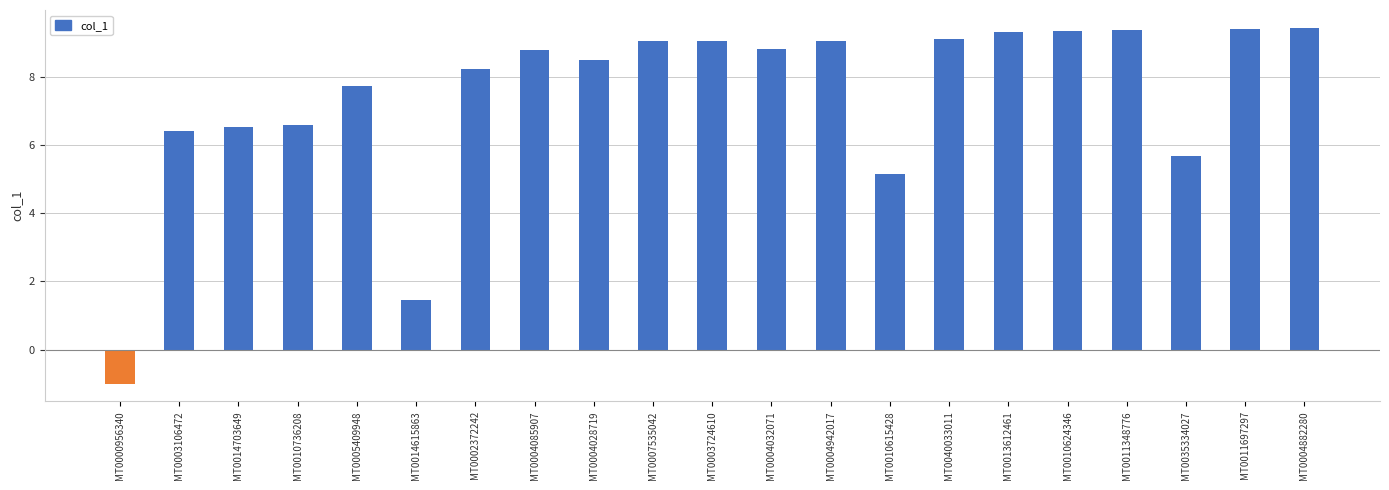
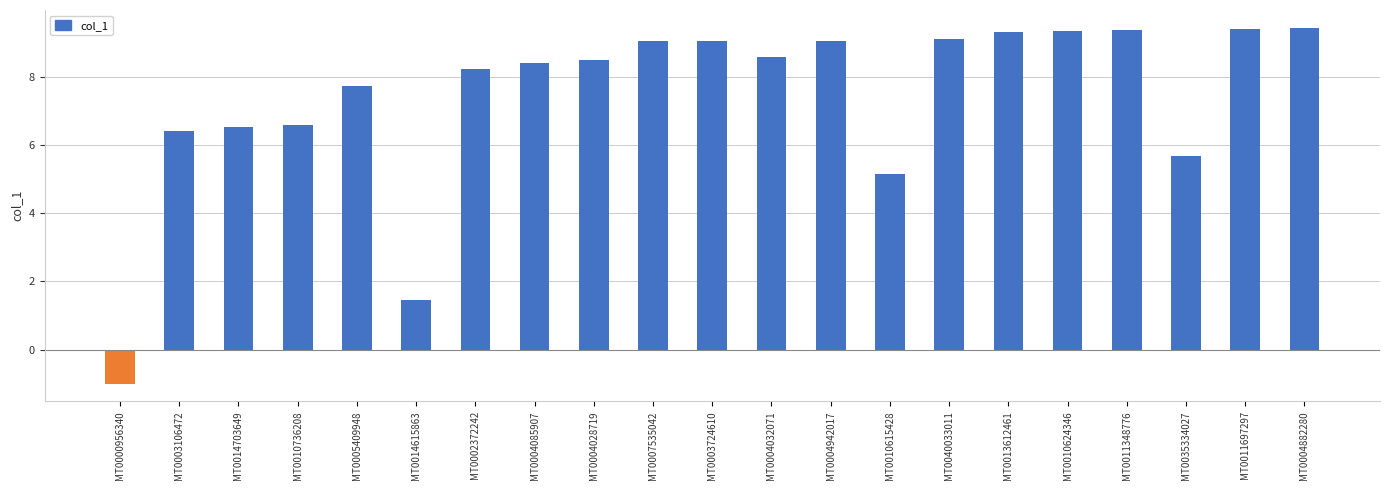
MT0004085907: 8.8 -> 8.4
MT0004032071: 8.8 -> 8.6
